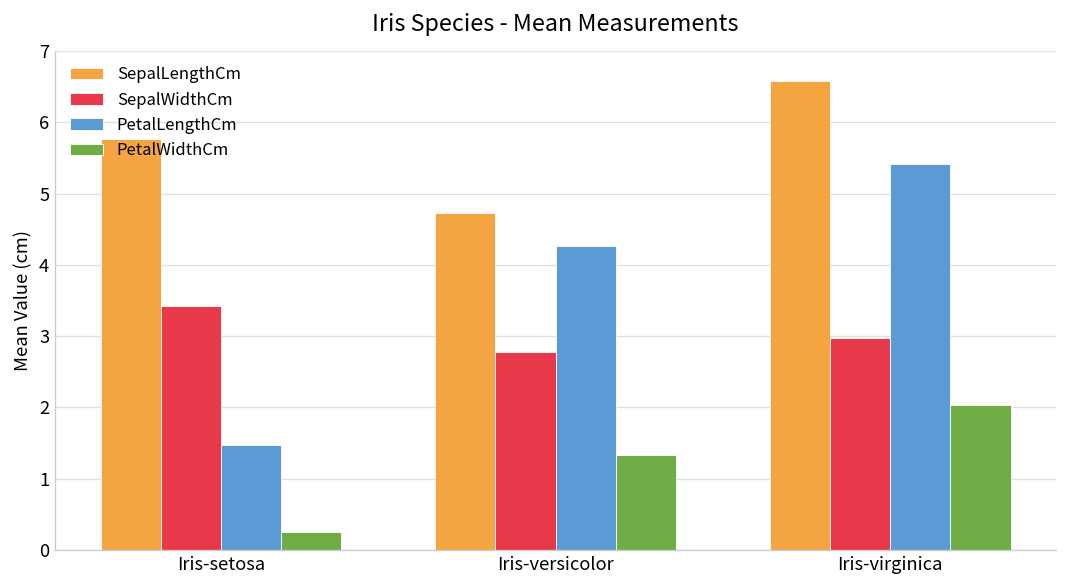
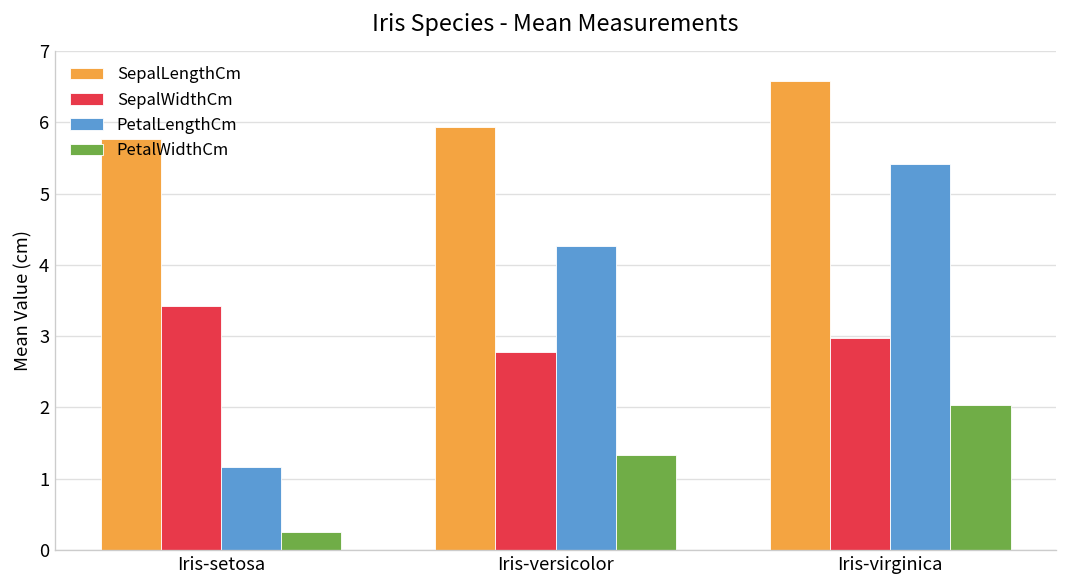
PetalLengthCm, Iris-setosa: 1.5 -> 1.2
SepalLengthCm, Iris-versicolor: 4.7 -> 5.9
